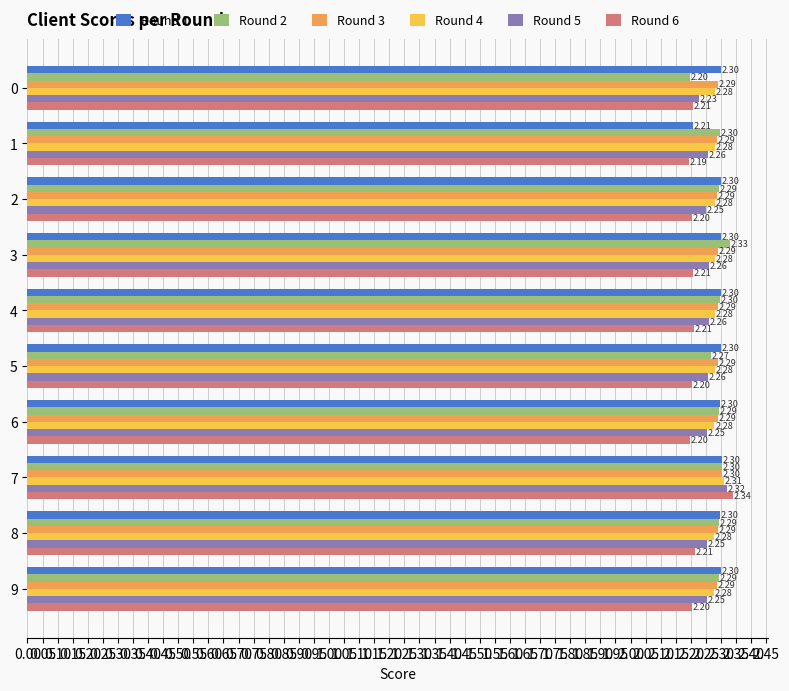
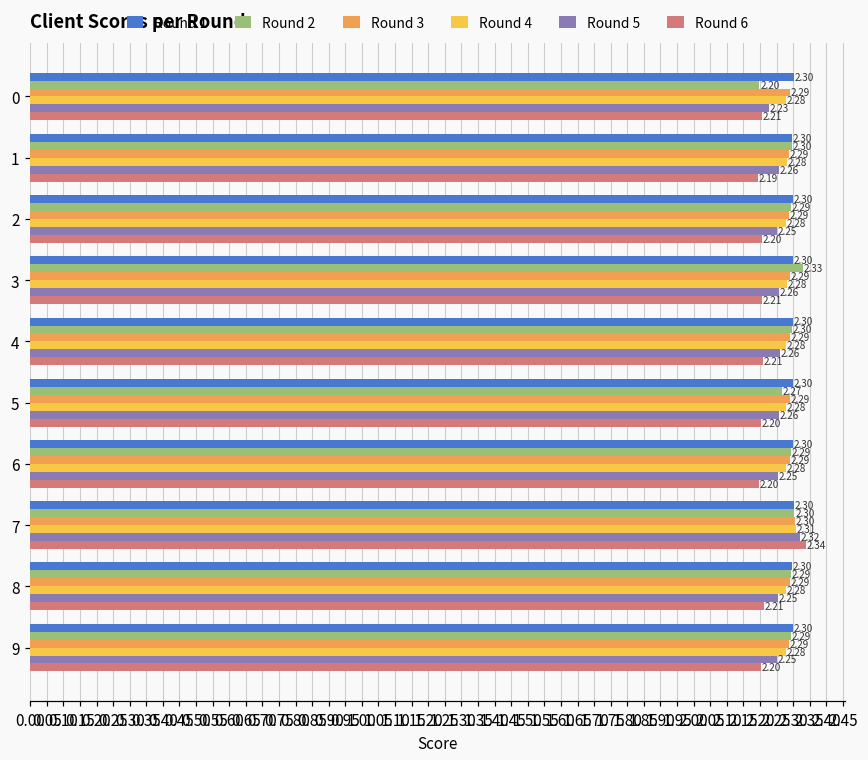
Round 1, 1: 2.21 -> 2.30
